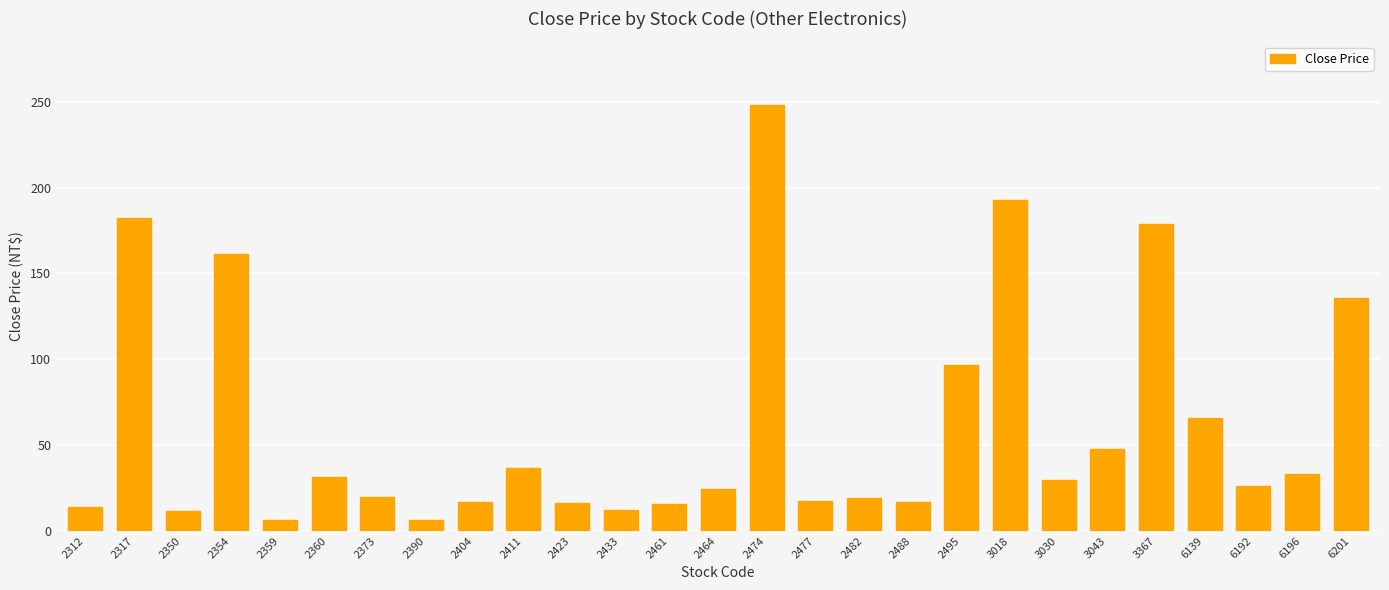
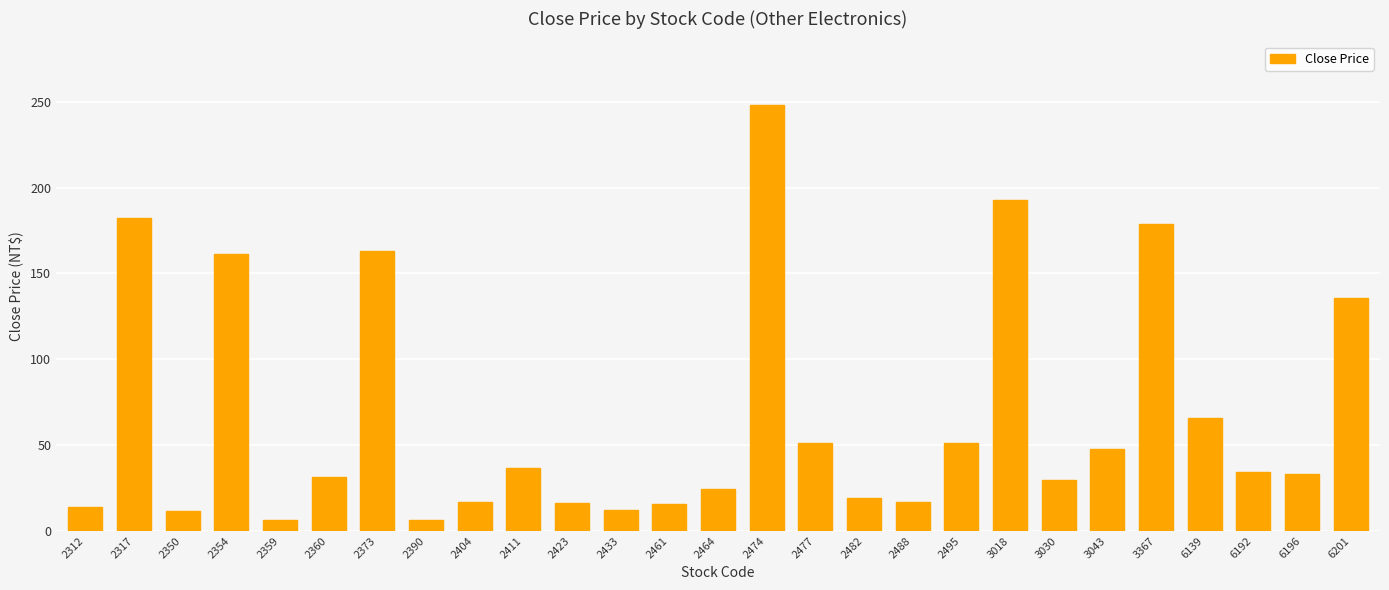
2373: 19 -> 163
2477: 17 -> 51
2495: 96 -> 51
6192: 26 -> 34
